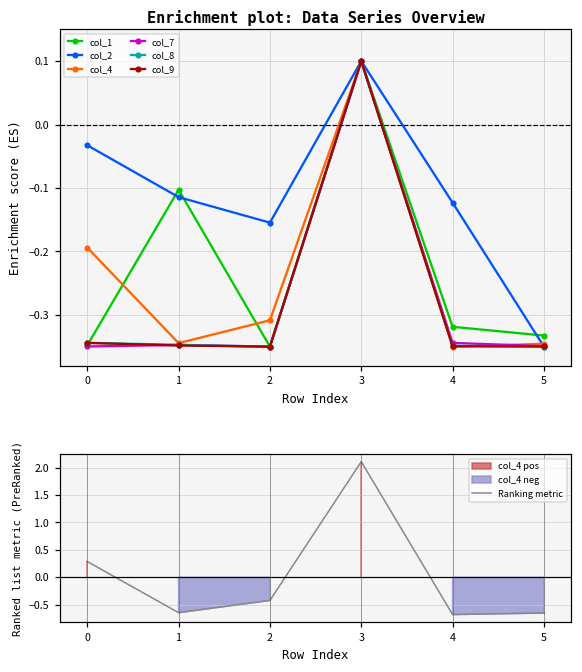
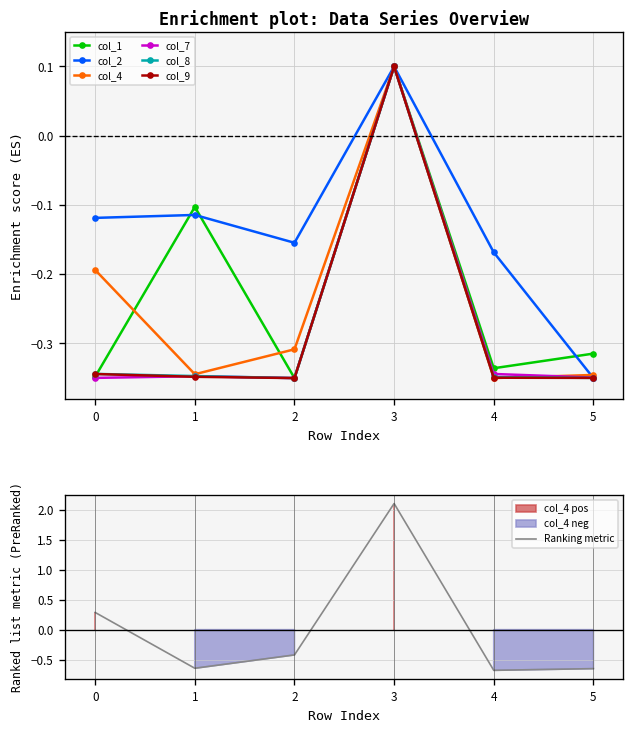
Enrichment plot: Data Series Overview, col_2, 0: -0.03 -> -0.12
Enrichment plot: Data Series Overview, col_1, 4: -0.32 -> -0.34
Enrichment plot: Data Series Overview, col_2, 4: -0.12 -> -0.17
Enrichment plot: Data Series Overview, col_1, 5: -0.33 -> -0.31
